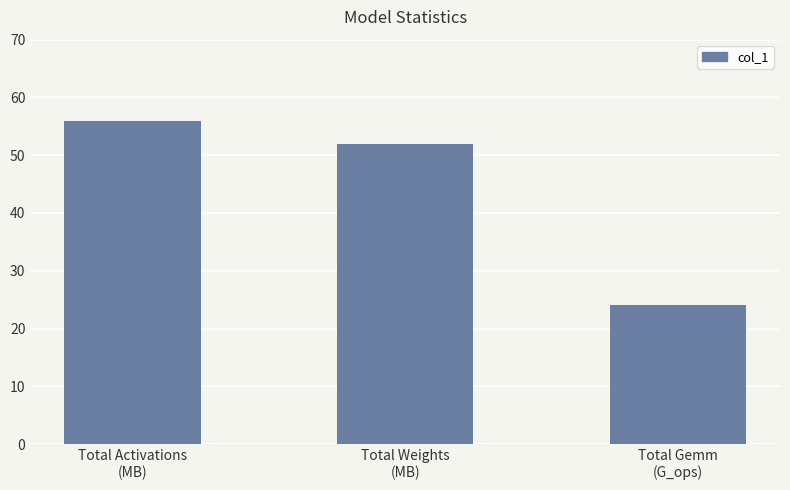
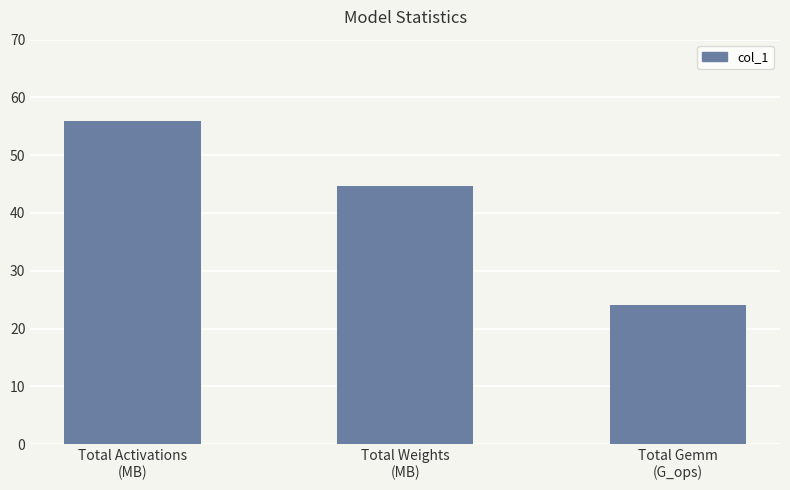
Total Weights (MB): 52 -> 45
